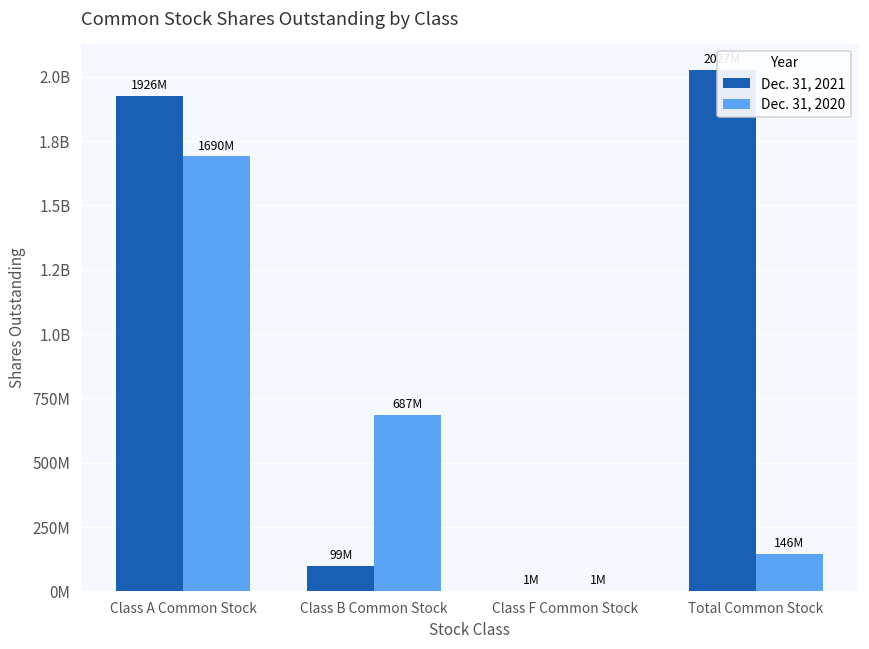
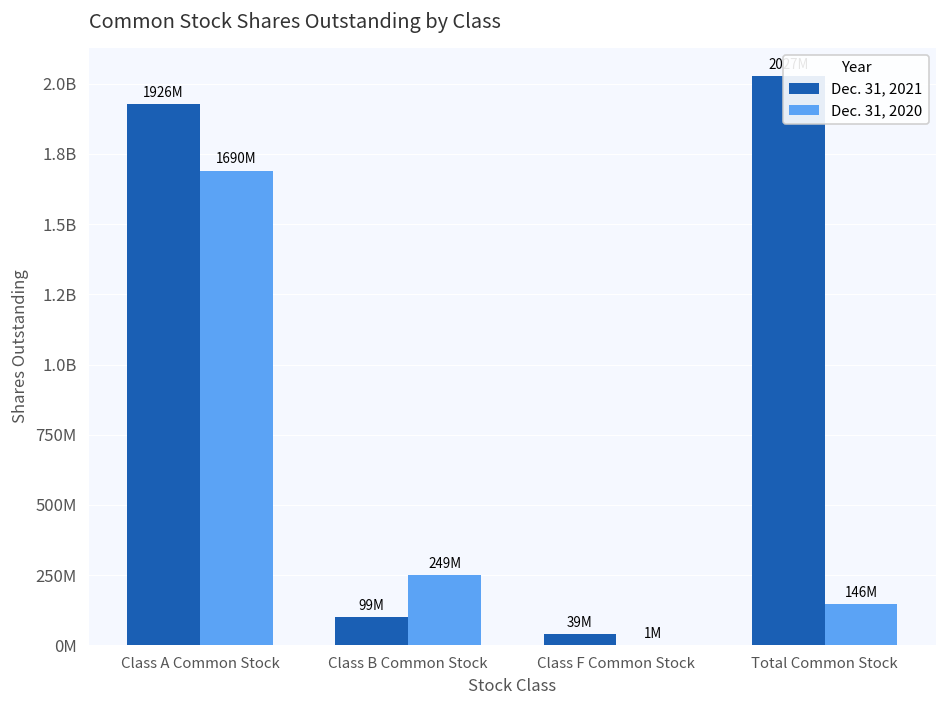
Dec. 31, 2020, Class B Common Stock: 687M -> 249M
Dec. 31, 2021, Class F Common Stock: 1M -> 39M
